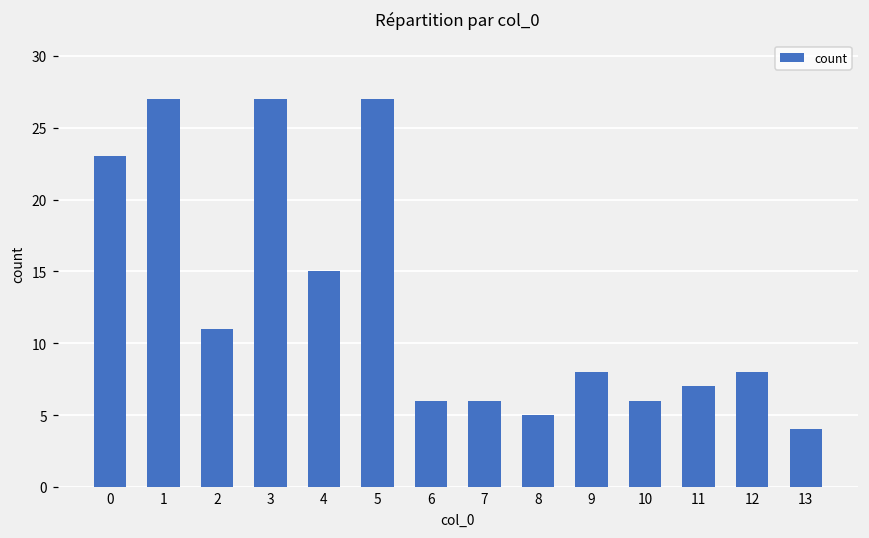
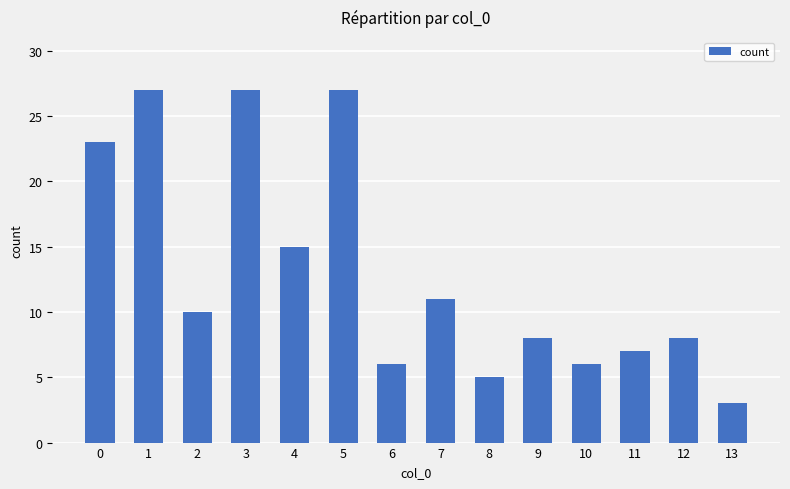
2: 11 -> 10
7: 6 -> 11
13: 4 -> 3
